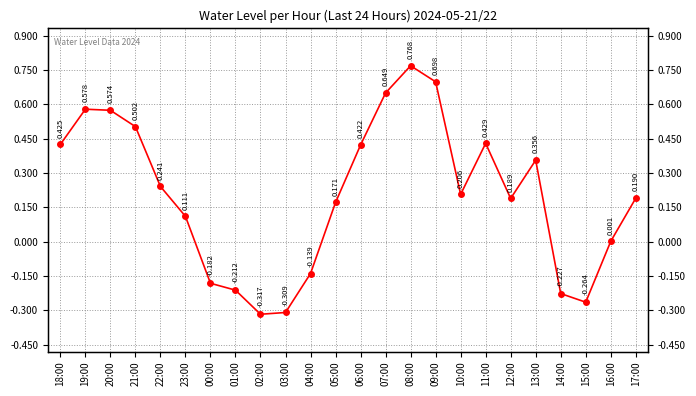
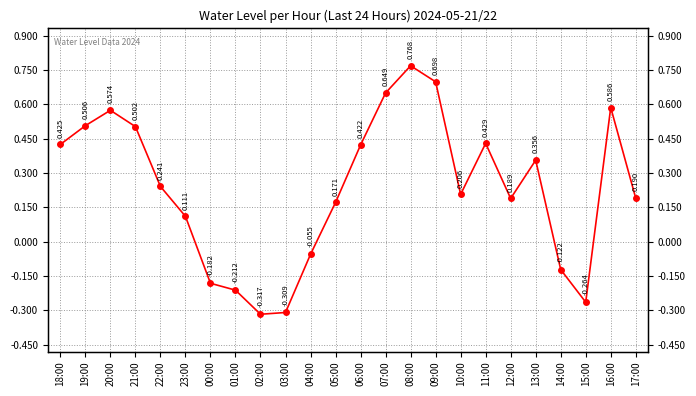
19:00: 0.578 -> 0.506
04:00: -0.139 -> -0.055
14:00: -0.227 -> -0.122
16:00: 0.001 -> 0.586
